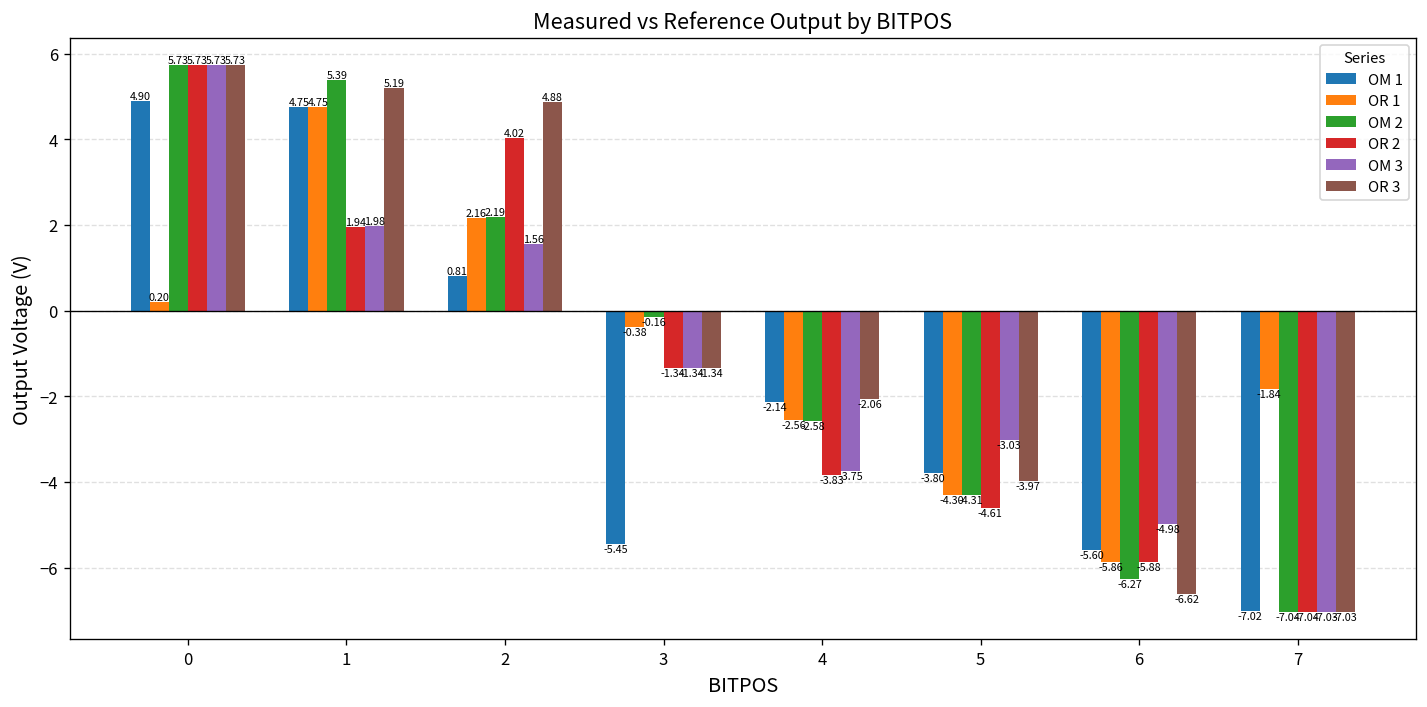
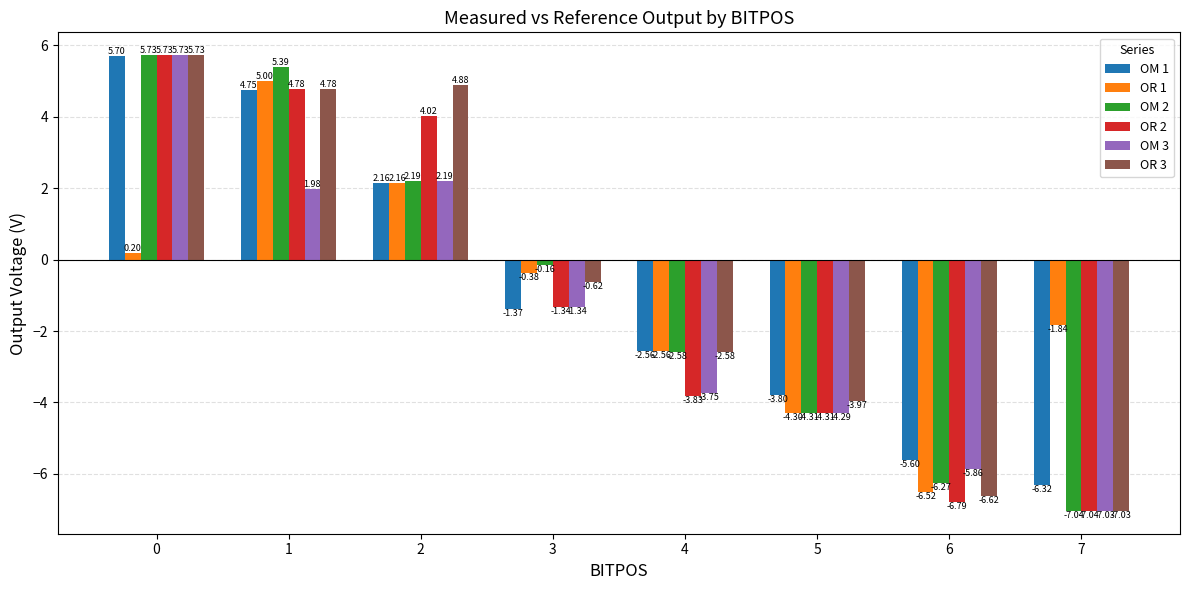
OM 1, 0: 4.90 -> 5.70
OR 1, 1: 4.75 -> 5.00
OR 2, 1: 1.94 -> 4.78
OR 3, 1: 5.19 -> 4.78
OM 1, 2: 0.81 -> 2.16
OM 3, 2: 1.56 -> 2.19
OM 1, 3: -5.45 -> -1.37
OR 3, 3: -1.34 -> -0.62
OM 1, 4: -2.14 -> -2.56
OR 3, 4: -2.06 -> -2.58
OR 2, 5: -4.61 -> -4.31
OM 3, 5: -3.03 -> -4.29
OR 1, 6: -5.86 -> -6.52
OR 2, 6: -5.88 -> -6.79
OM 3, 6: -4.98 -> -5.86
OM 1, 7: -7.02 -> -6.32
